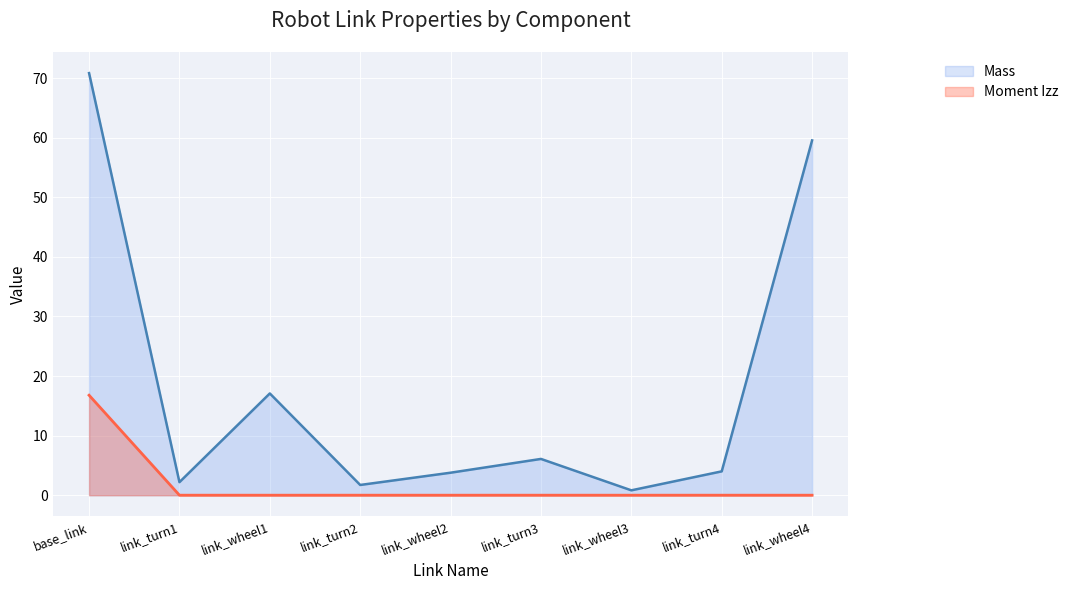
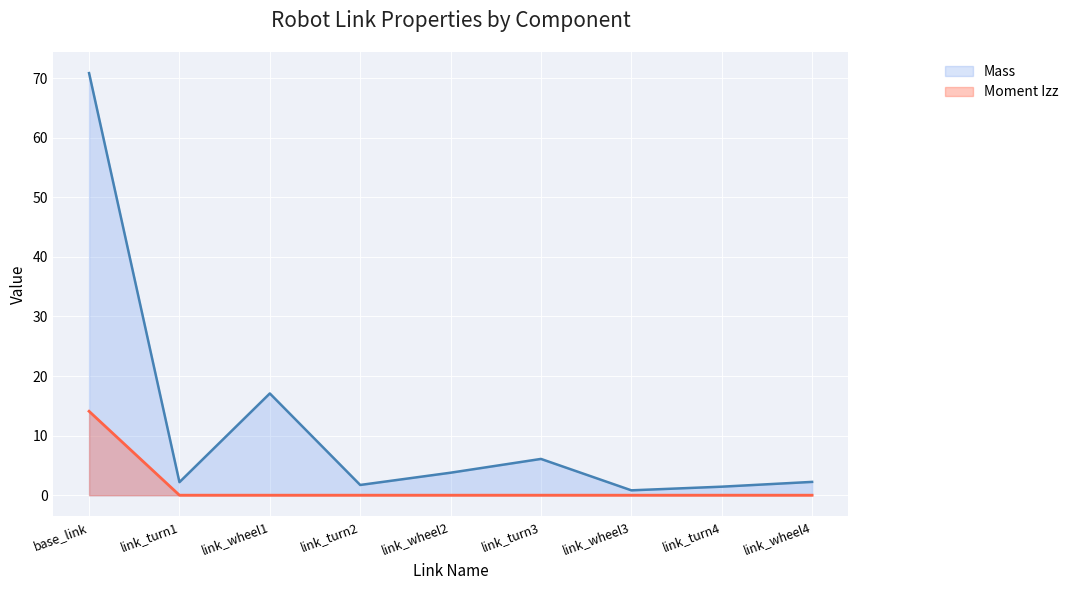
Moment Izz, base_link: 17 -> 14
Mass, link_turn4: 4 -> 1
Mass, link_wheel4: 60 -> 2
